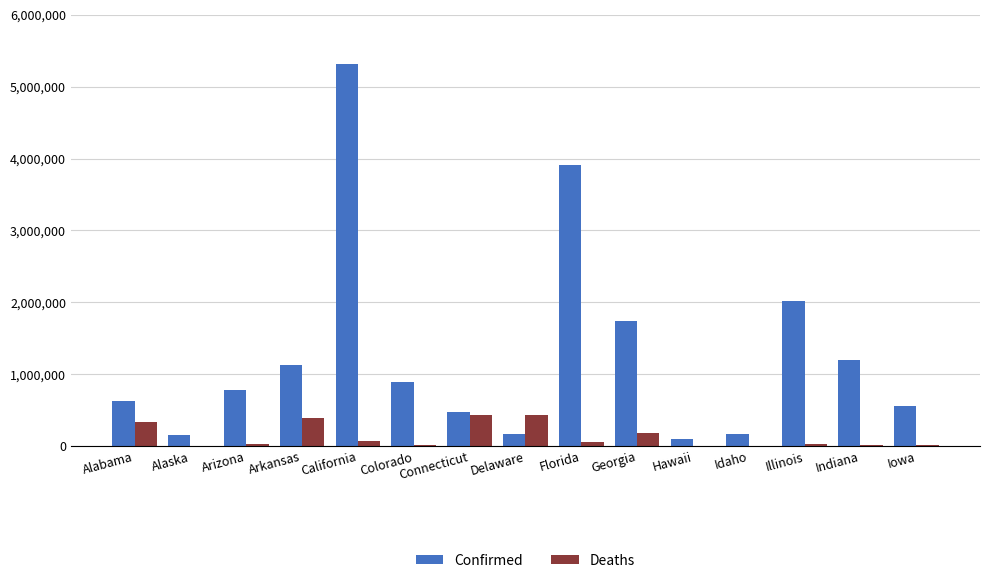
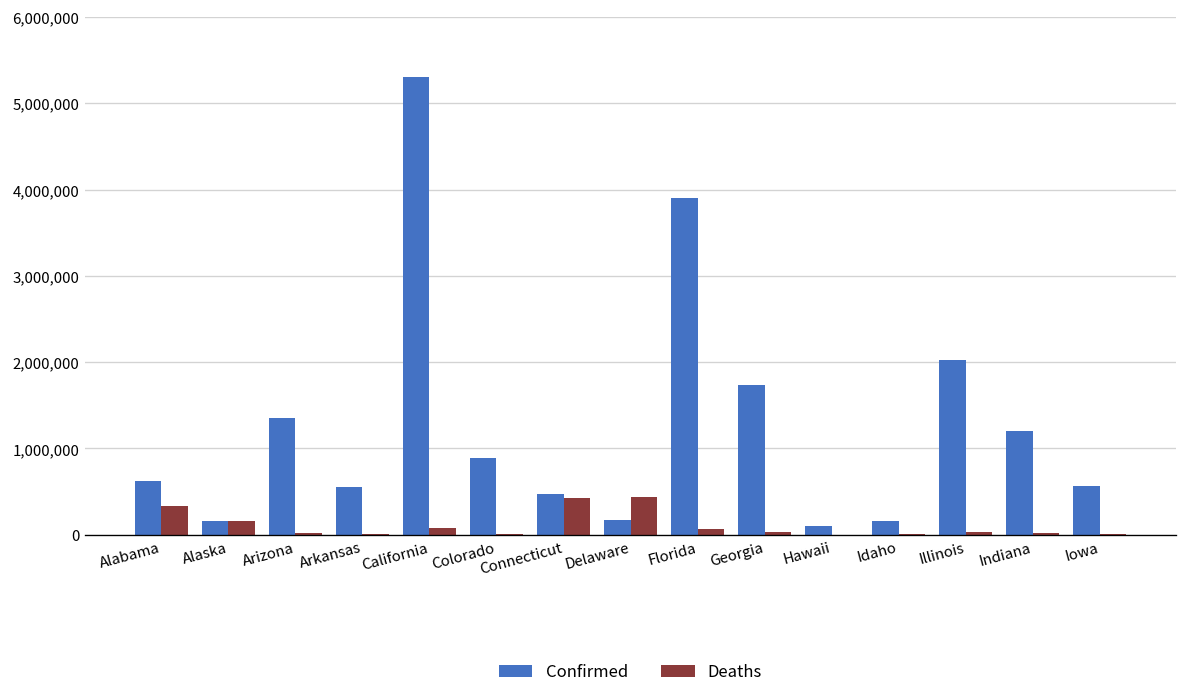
Deaths, Alaska: 0 -> 200,000
Confirmed, Arizona: 800,000 -> 1,400,000
Confirmed, Arkansas: 1,100,000 -> 600,000
Deaths, Arkansas: 400,000 -> 0
Deaths, Georgia: 200,000 -> 0
